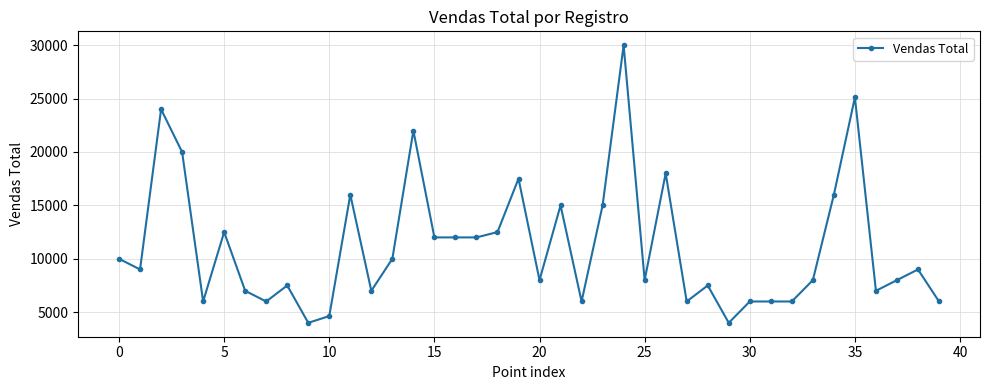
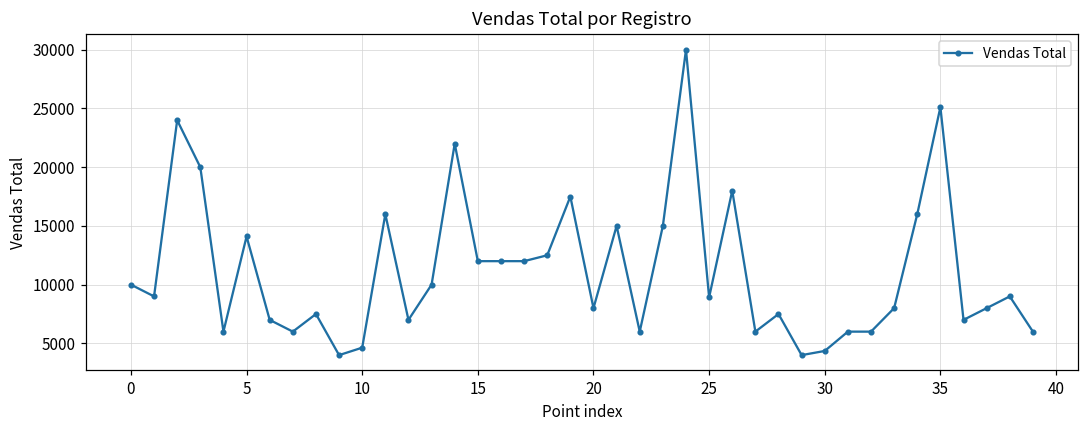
5: 12500 -> 14100
25: 8000 -> 8900
30: 6000 -> 4400
